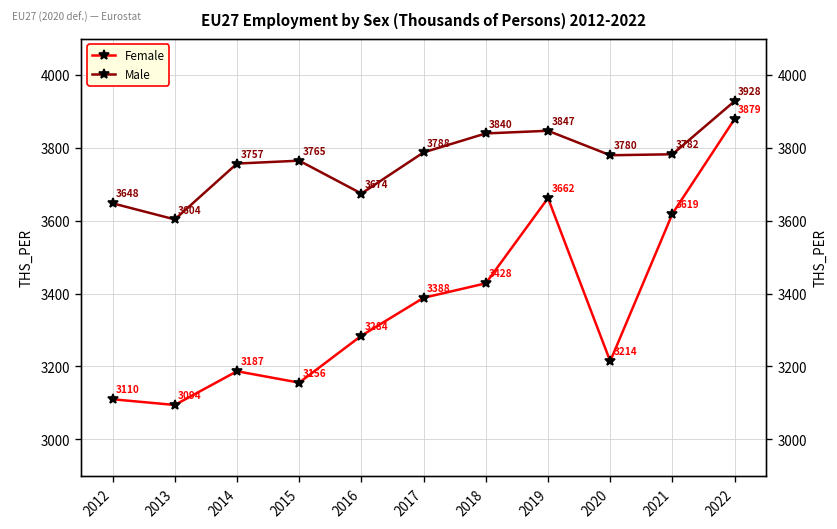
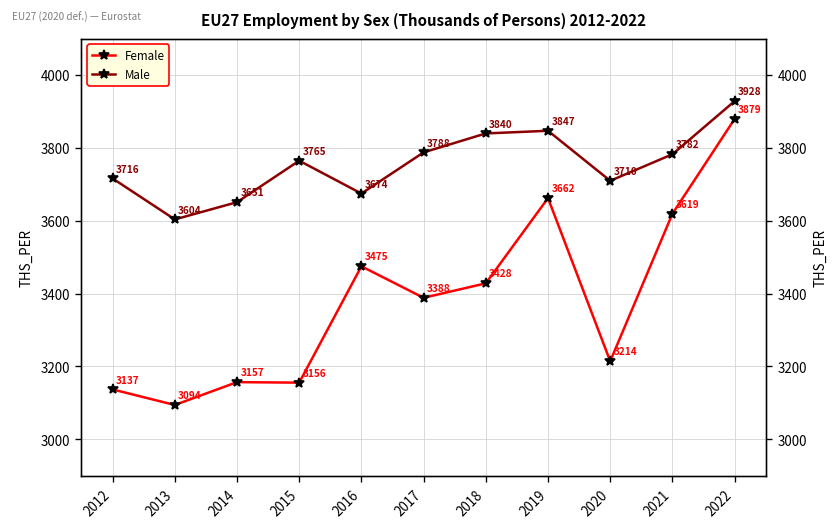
Female, 2012: 3110 -> 3137
Male, 2012: 3648 -> 3716
Female, 2014: 3187 -> 3157
Male, 2014: 3757 -> 3651
Female, 2016: 3284 -> 3475
Male, 2020: 3780 -> 3710
